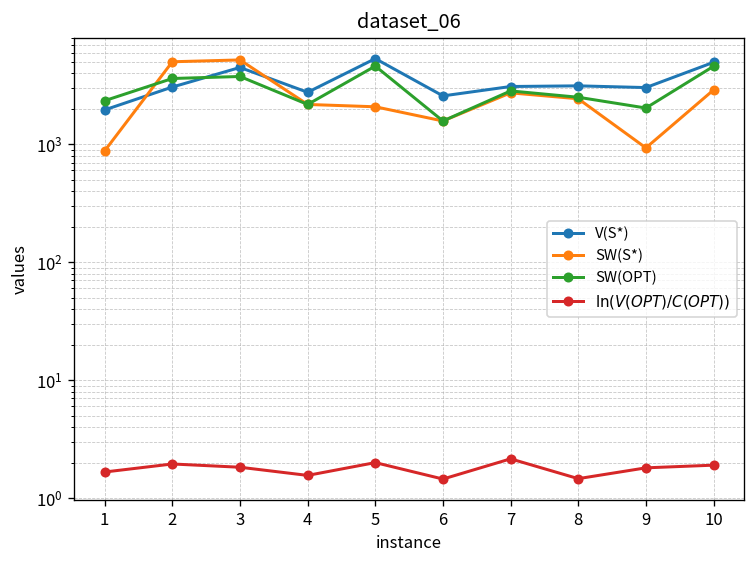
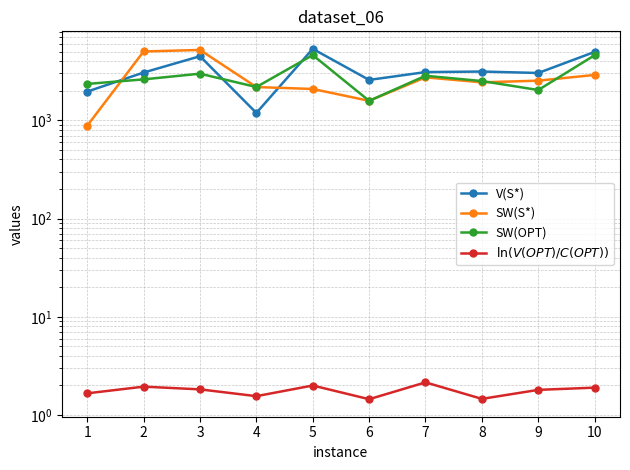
SW(OPT), 2: 3600 -> 2600
SW(OPT), 3: 3800 -> 3000
V(S*), 4: 2800 -> 1200
SW(S*), 9: 900 -> 2500
